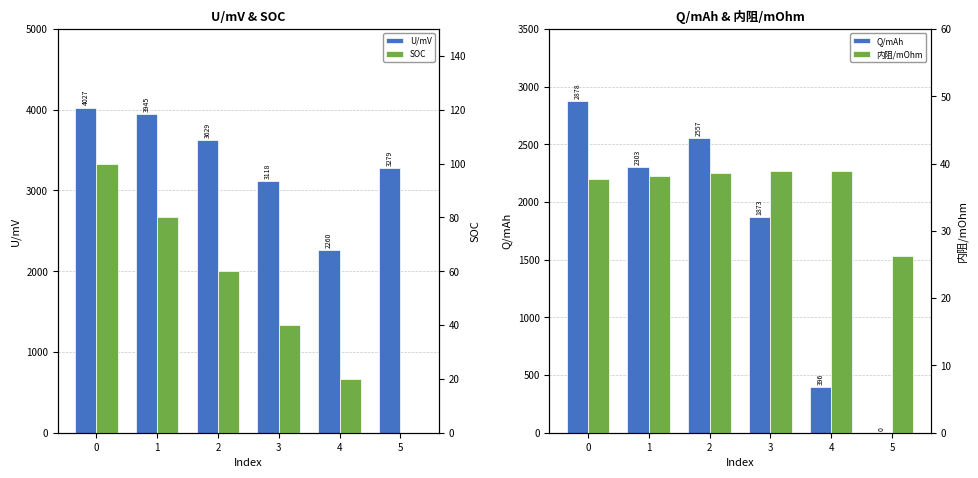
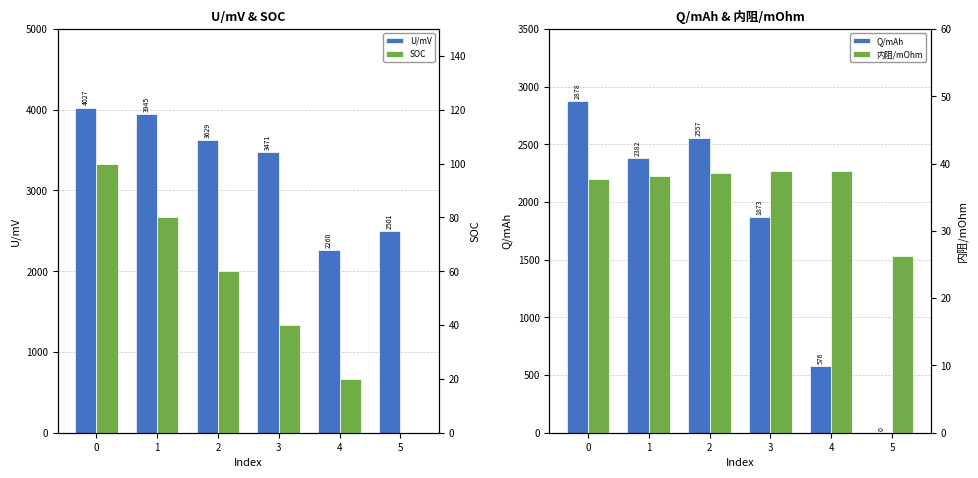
U/mV & SOC, U/mV, 3: 3118 -> 3471
U/mV & SOC, U/mV, 5: 3279 -> 2501
Q/mAh & 内阻/mOhm, Q/mAh, 1: 2303 -> 2382
Q/mAh & 内阻/mOhm, Q/mAh, 4: 396 -> 576
